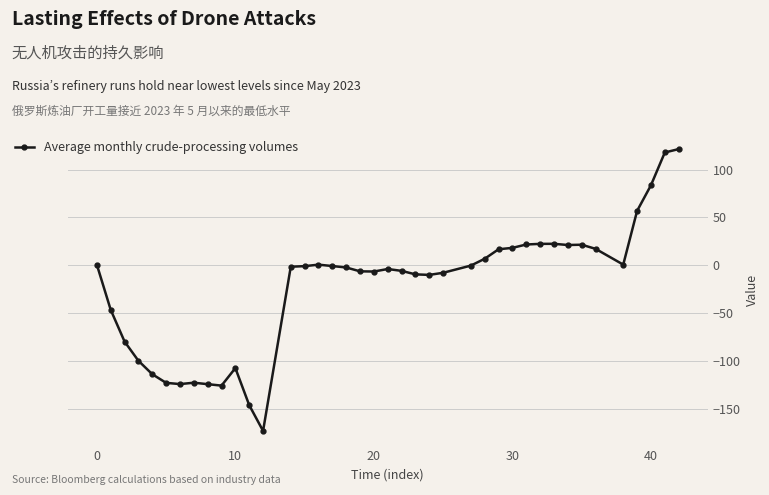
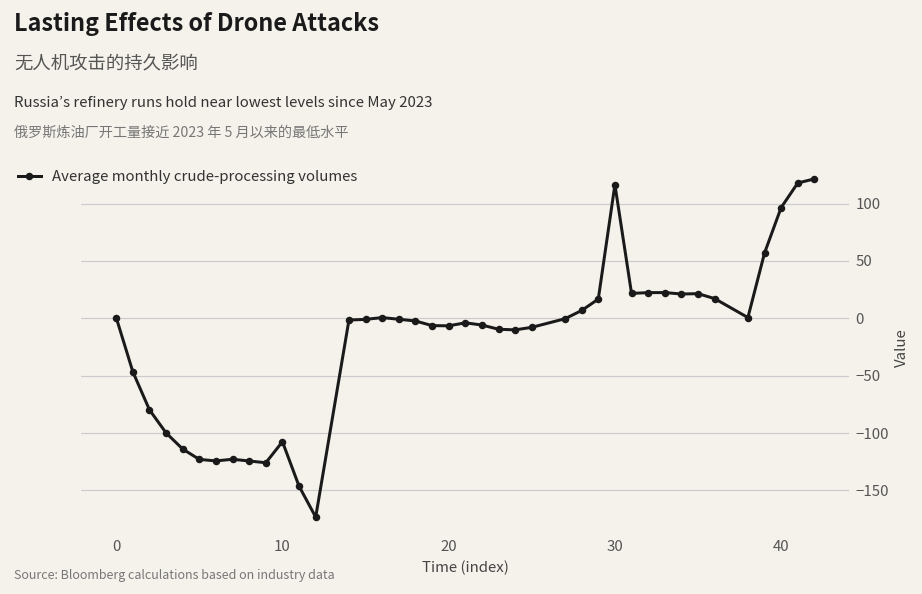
30: 20 -> 120
40: 80 -> 100
